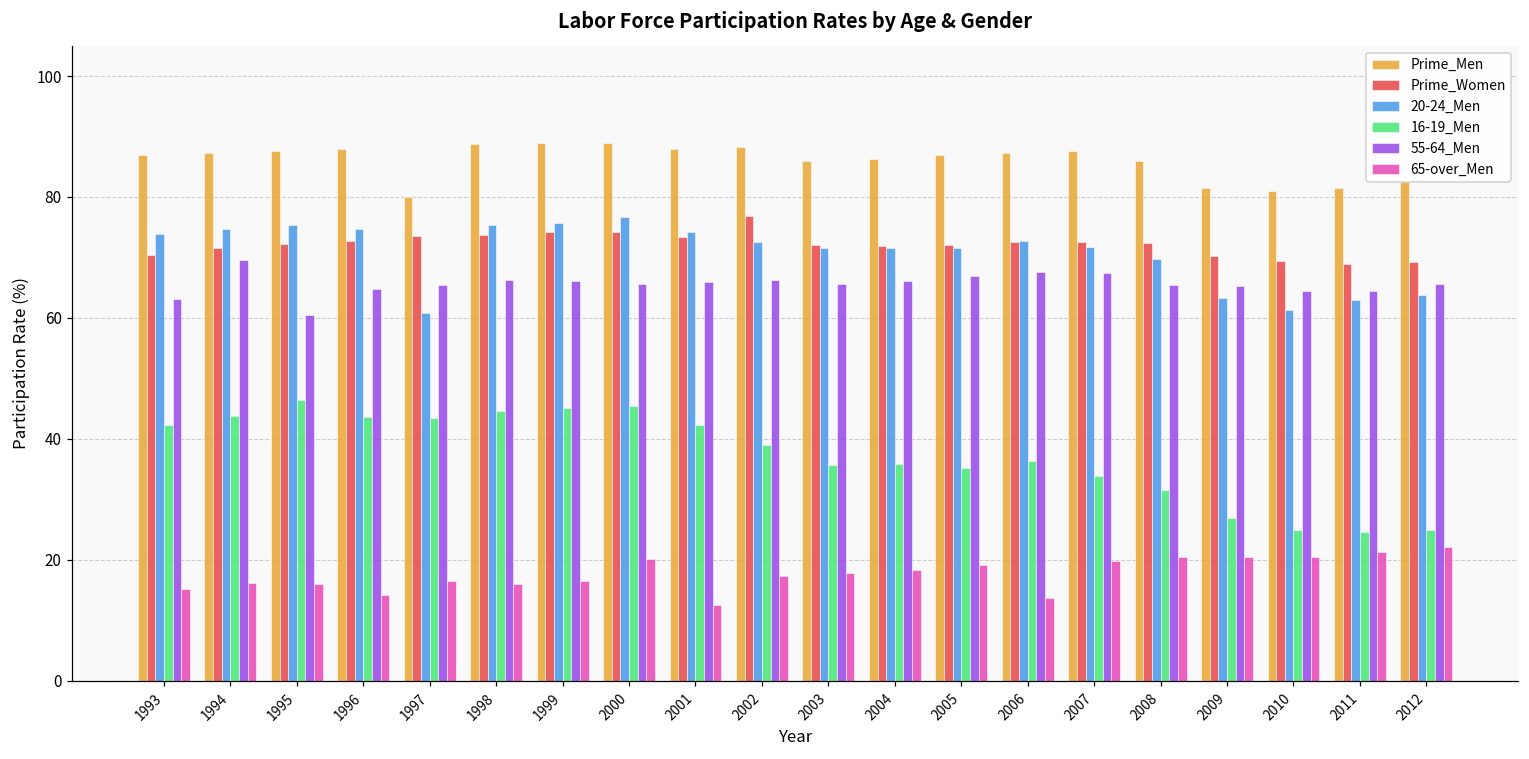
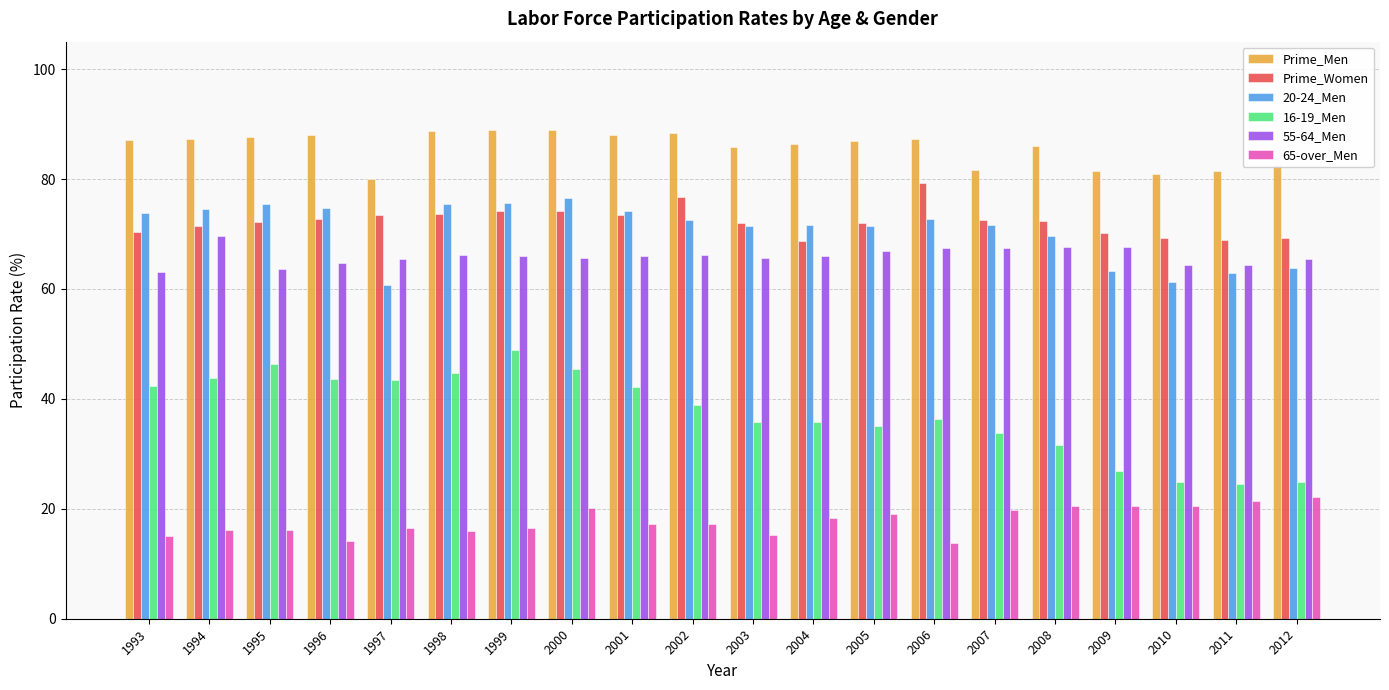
55-64_Men, 1995: 60 -> 64
16-19_Men, 1999: 45 -> 49
65-over_Men, 2001: 12 -> 17
65-over_Men, 2003: 18 -> 15
Prime_Women, 2004: 72 -> 69
Prime_Women, 2006: 73 -> 79
Prime_Men, 2007: 88 -> 82
55-64_Men, 2008: 65 -> 68
55-64_Men, 2009: 65 -> 68
